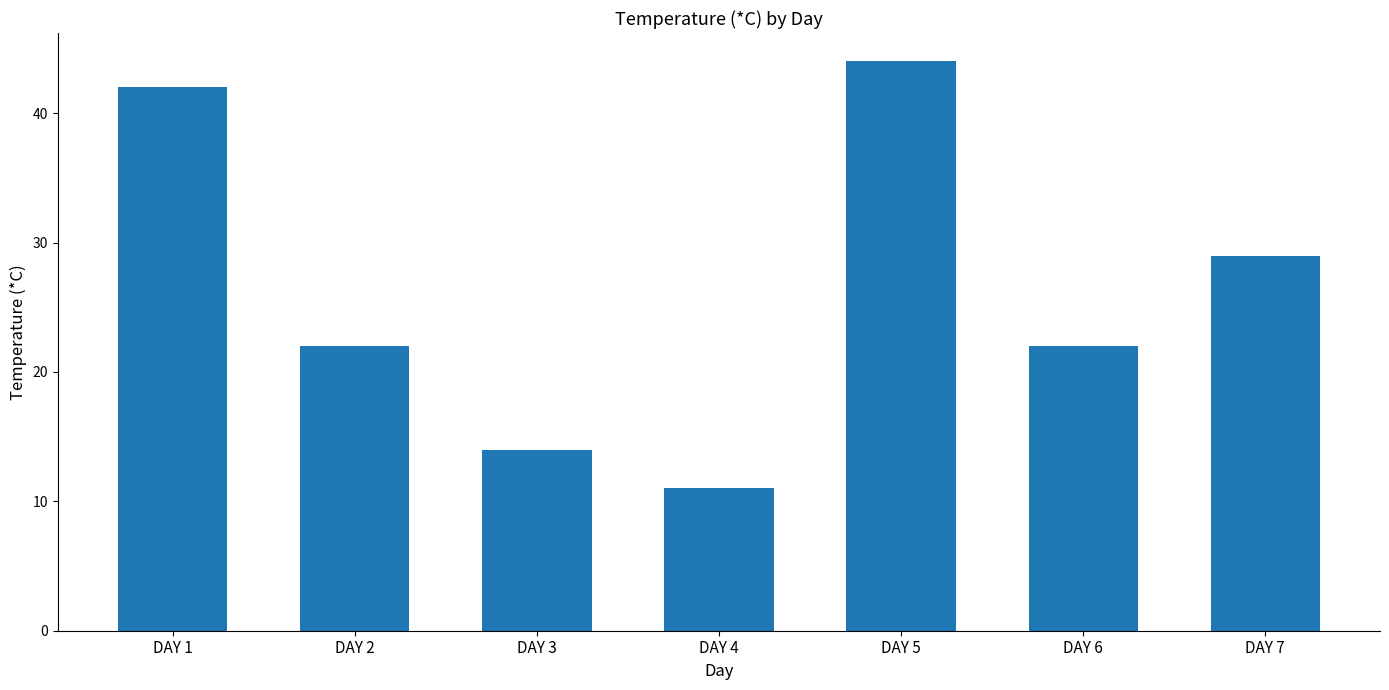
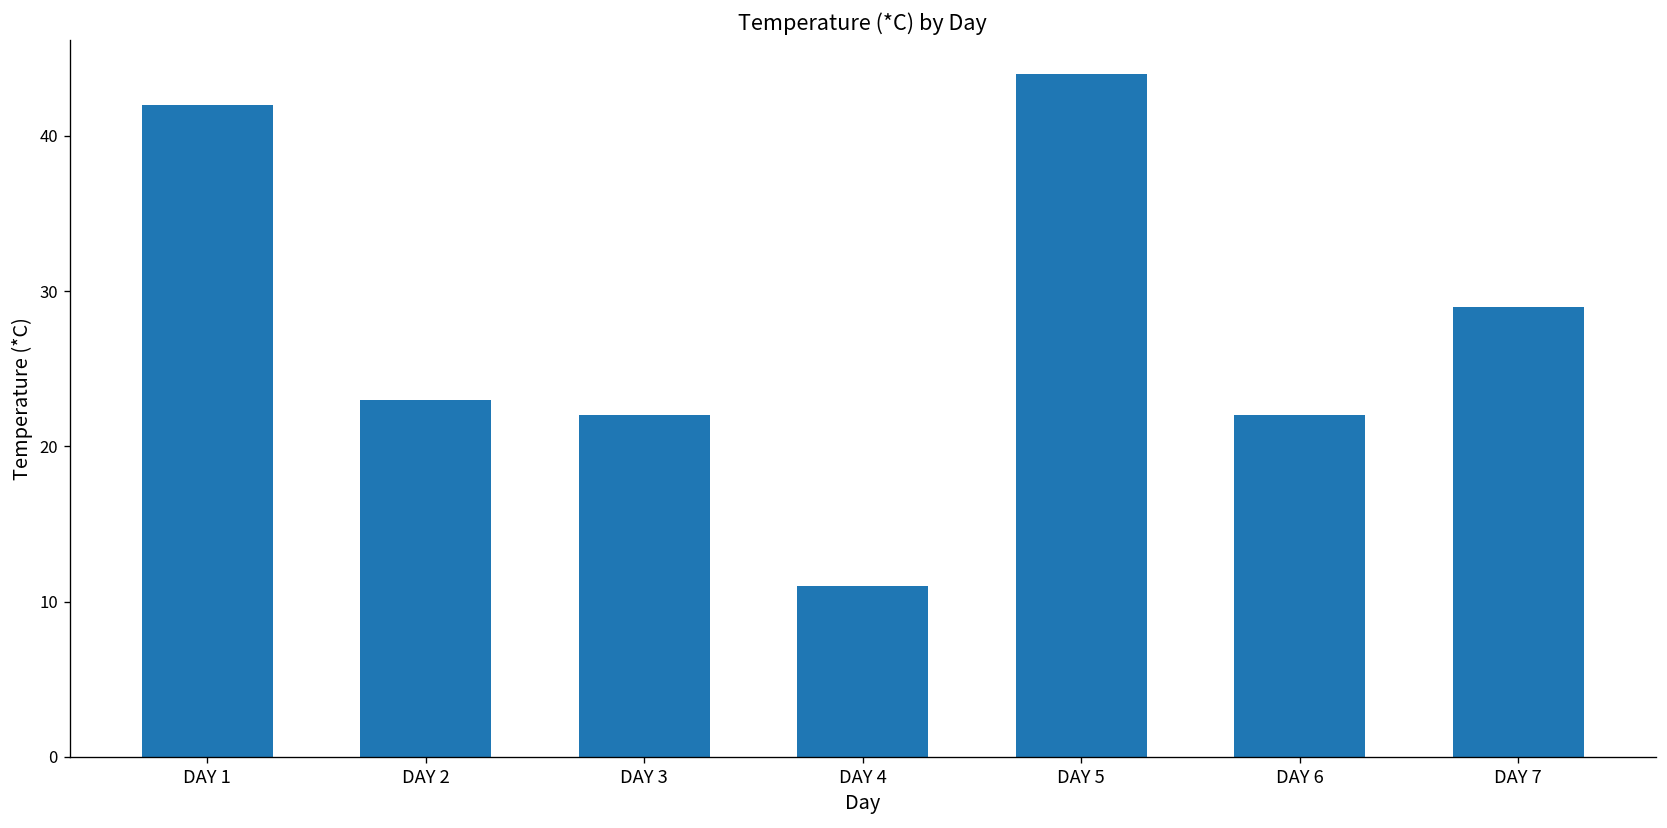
DAY 2: 22 -> 23
DAY 3: 14 -> 22
